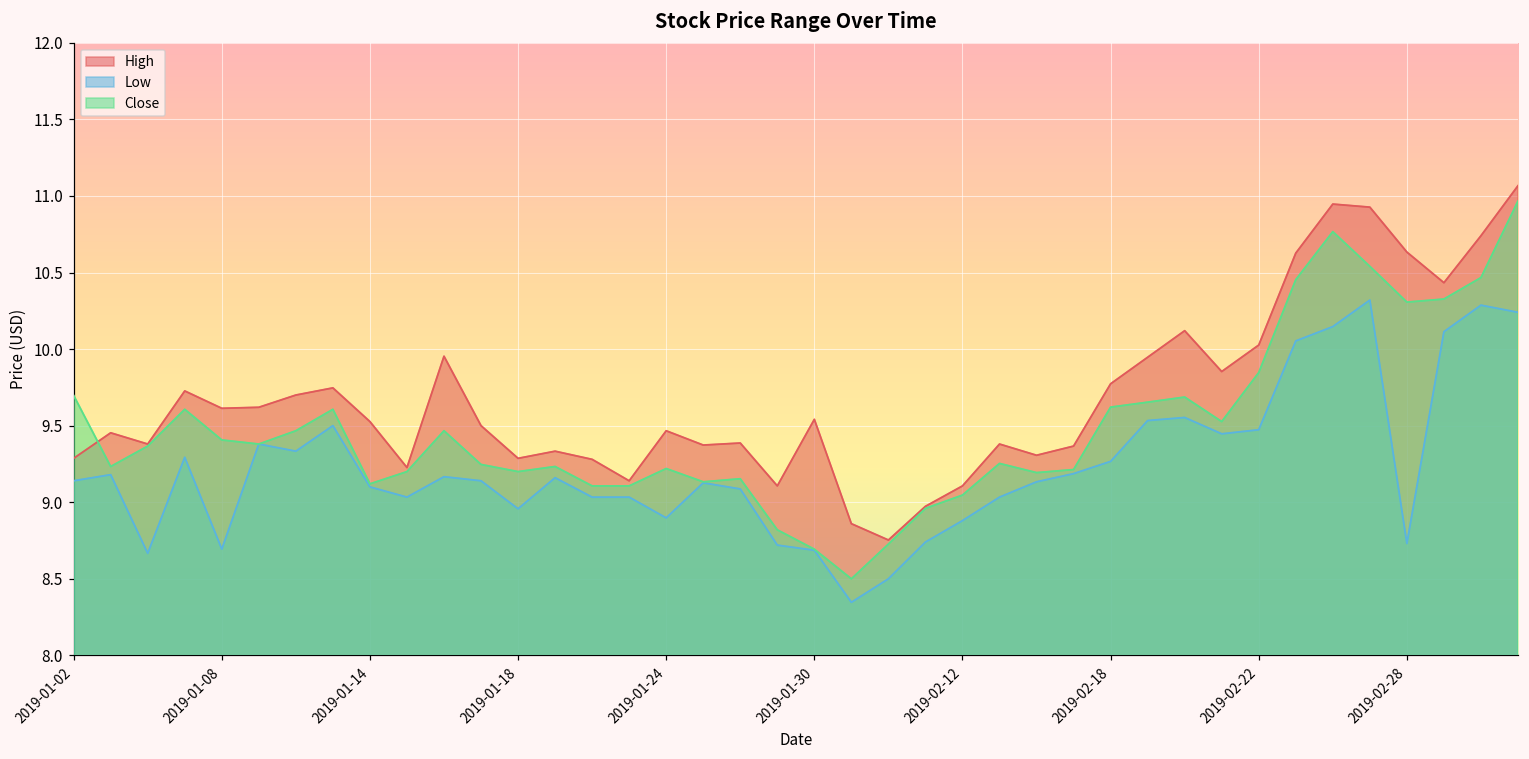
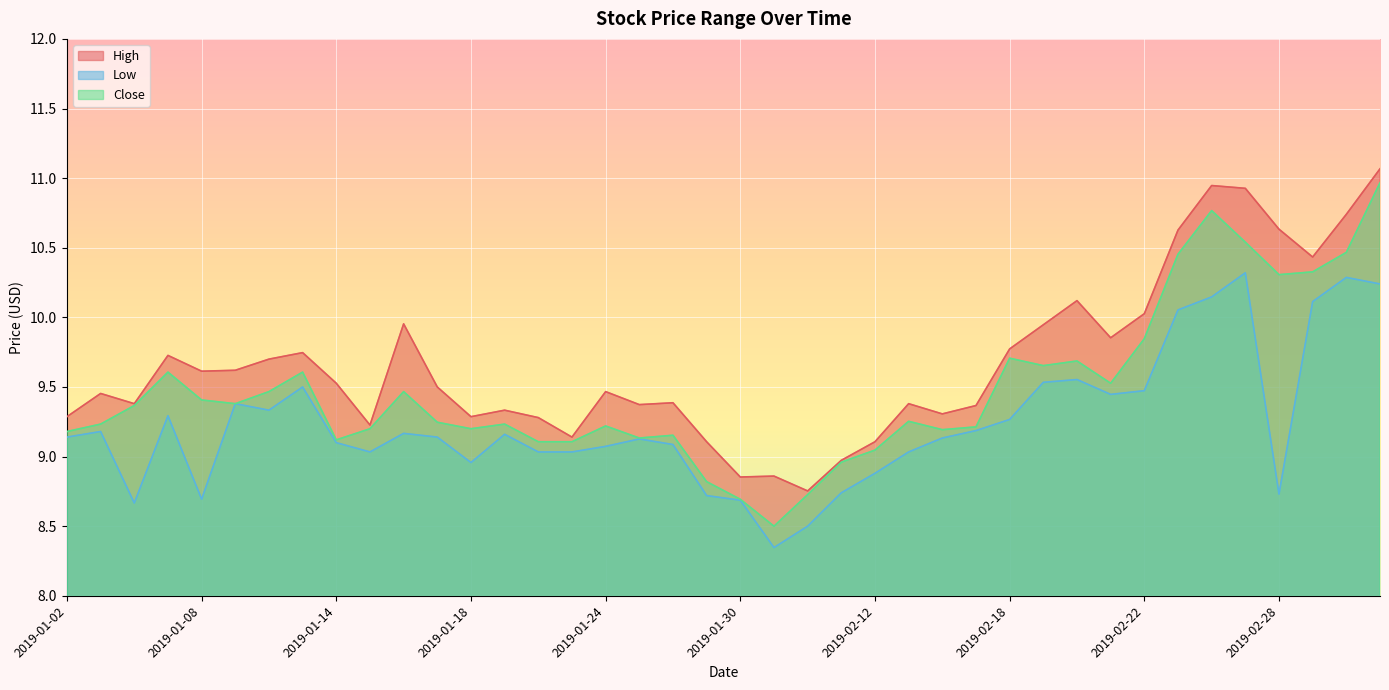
Close, 2019-01-02: 9.70 -> 9.18
Low, 2019-01-24: 8.90 -> 9.07
High, 2019-01-30: 9.54 -> 8.85
Close, 2019-02-18: 9.62 -> 9.71
